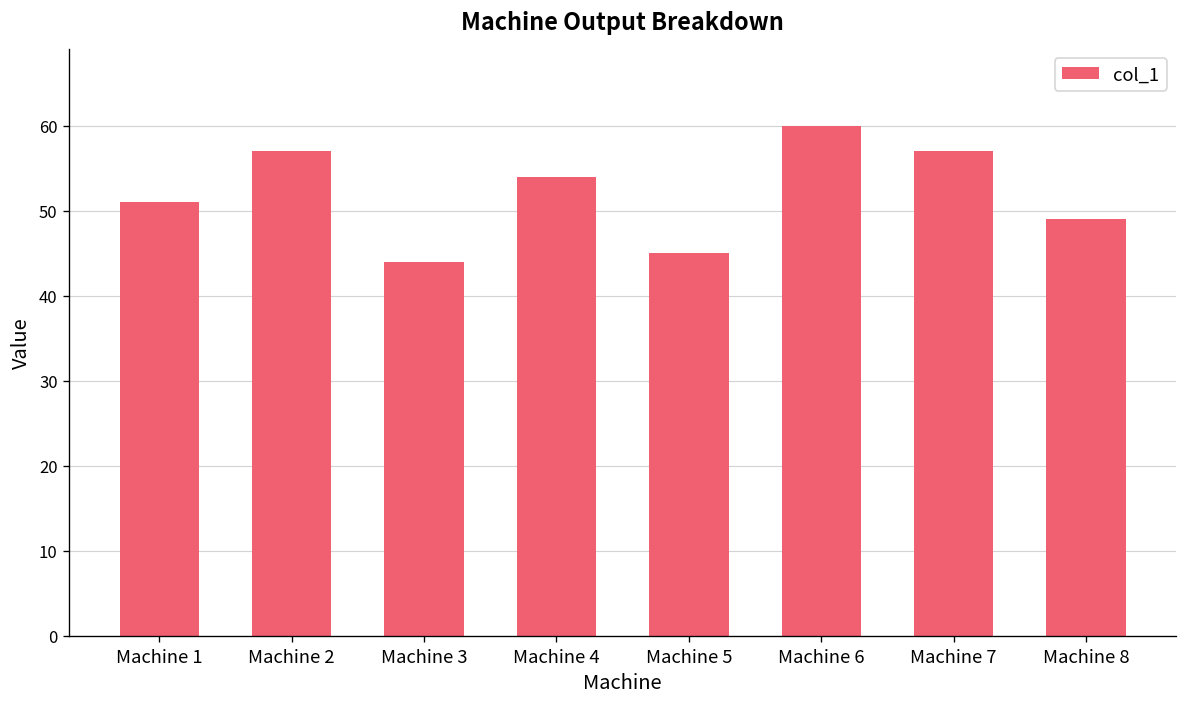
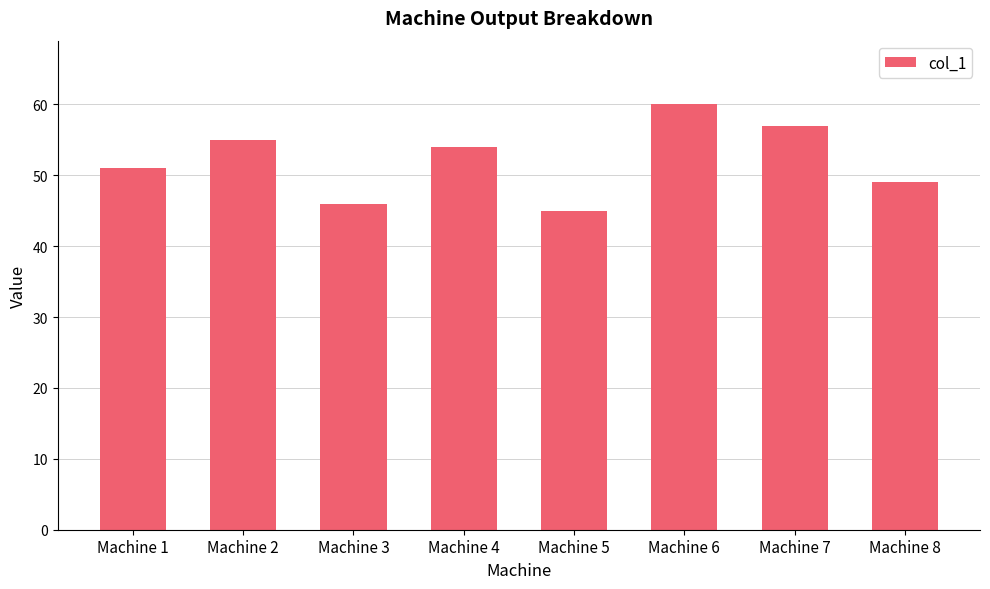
Machine 2: 57 -> 55
Machine 3: 44 -> 46
